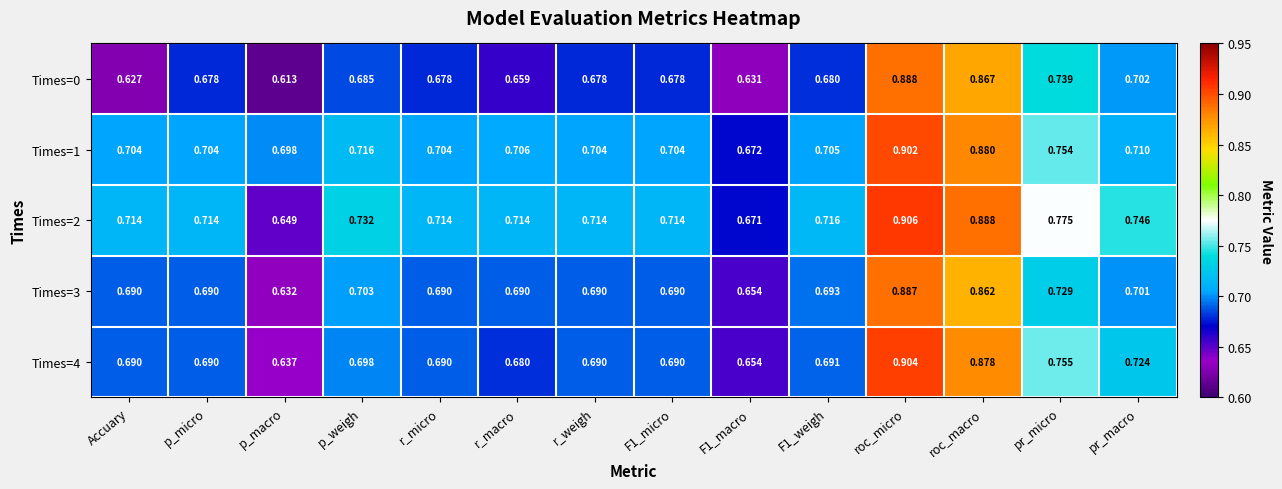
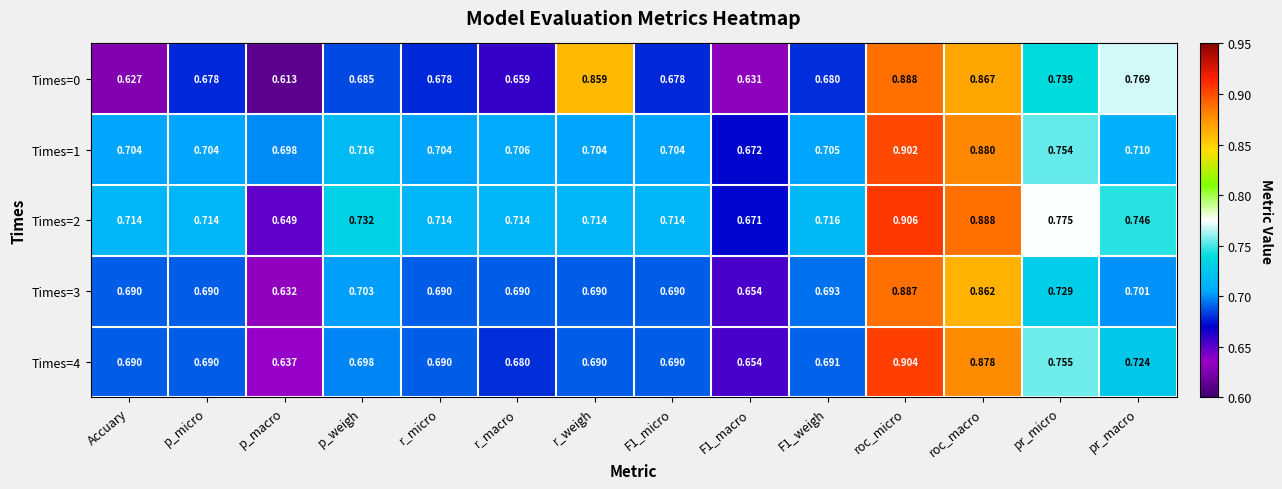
Times=0, r_weigh: 0.678 -> 0.859
Times=0, pr_macro: 0.702 -> 0.769
